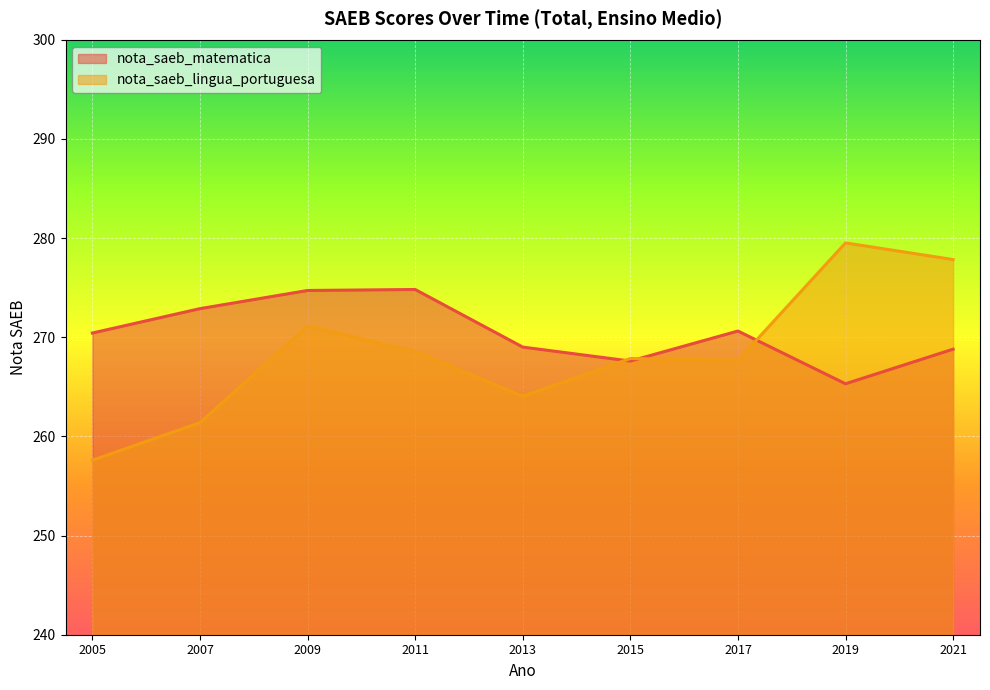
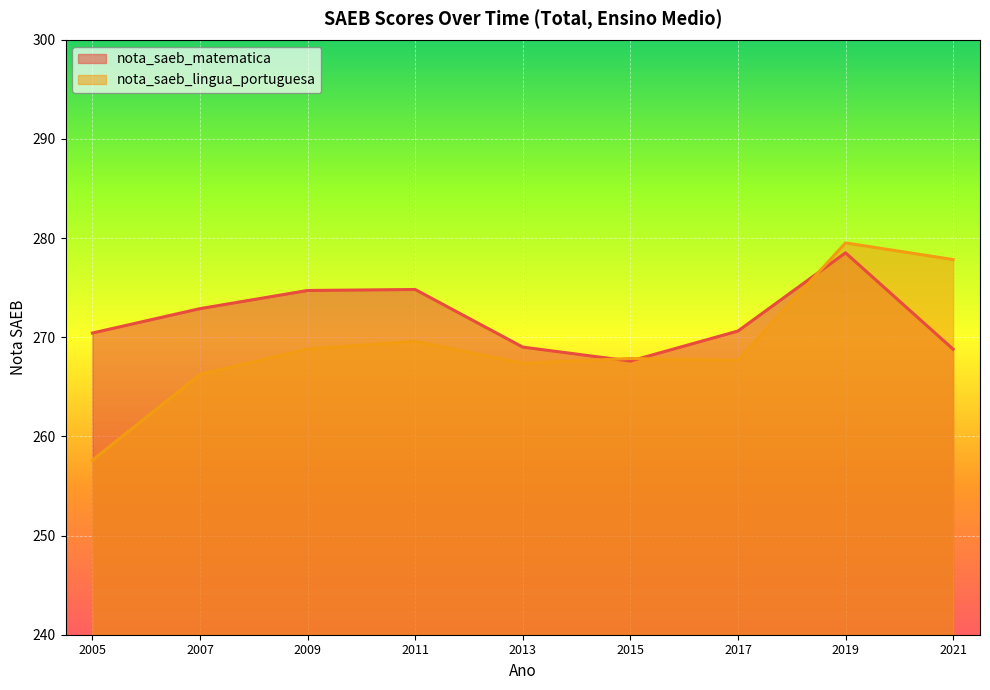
nota_saeb_lingua_portuguesa, 2007: 261 -> 266
nota_saeb_lingua_portuguesa, 2009: 271 -> 269
nota_saeb_lingua_portuguesa, 2011: 269 -> 270
nota_saeb_lingua_portuguesa, 2013: 264 -> 267
nota_saeb_matematica, 2019: 265 -> 279
